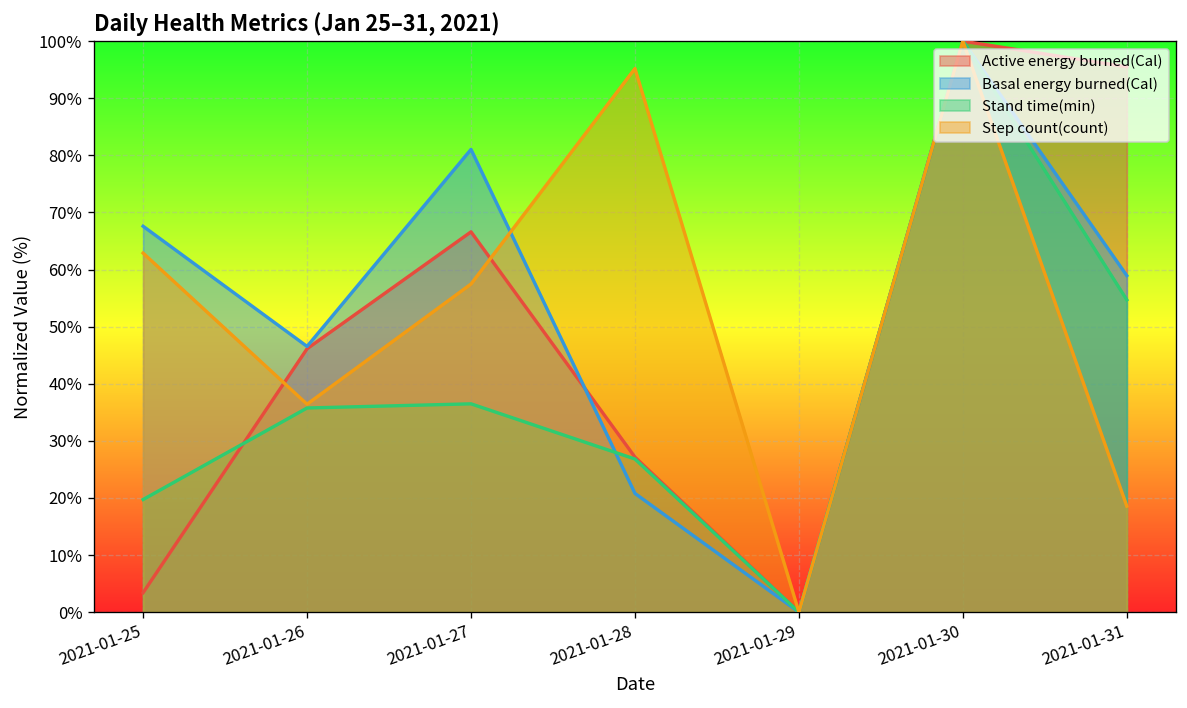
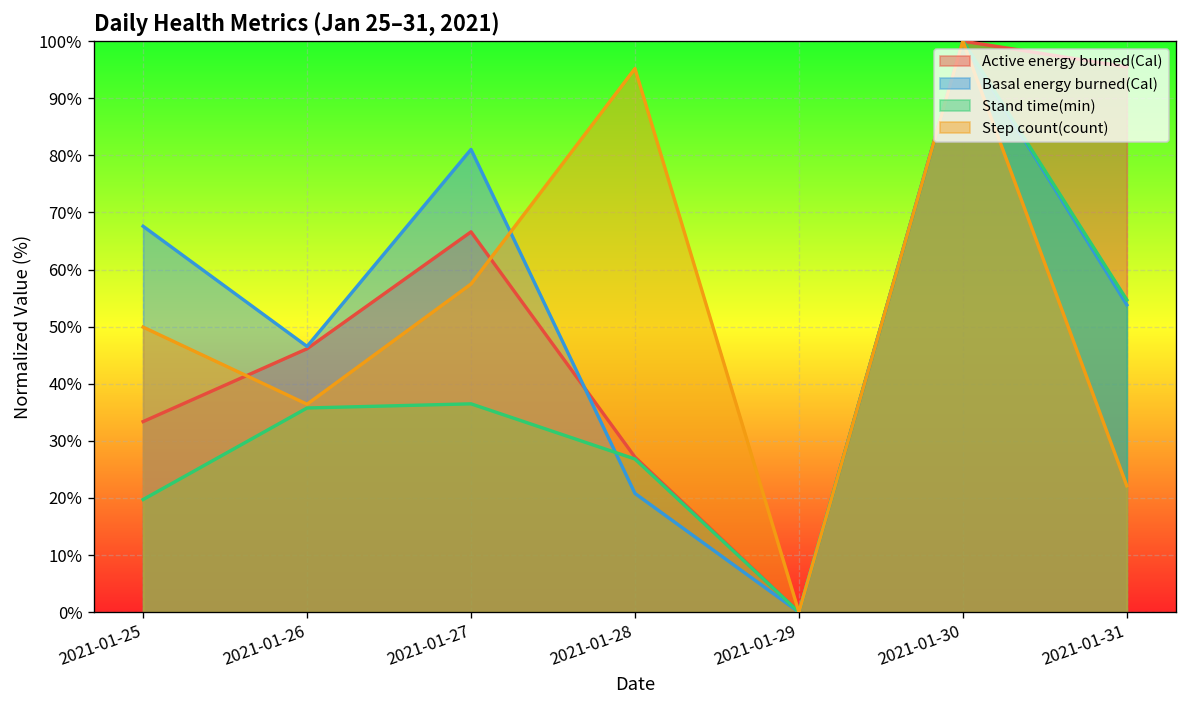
Active energy burned(Cal), 2021-01-25: 3% -> 33%
Step count(count), 2021-01-25: 63% -> 50%
Basal energy burned(Cal), 2021-01-31: 59% -> 54%
Step count(count), 2021-01-31: 19% -> 22%
